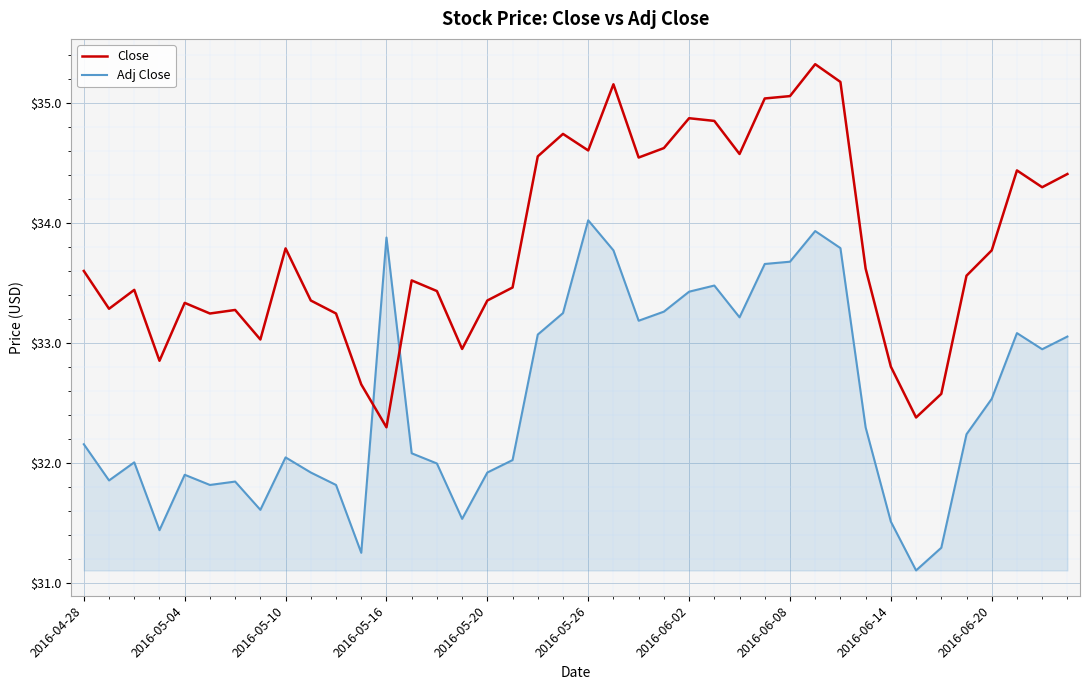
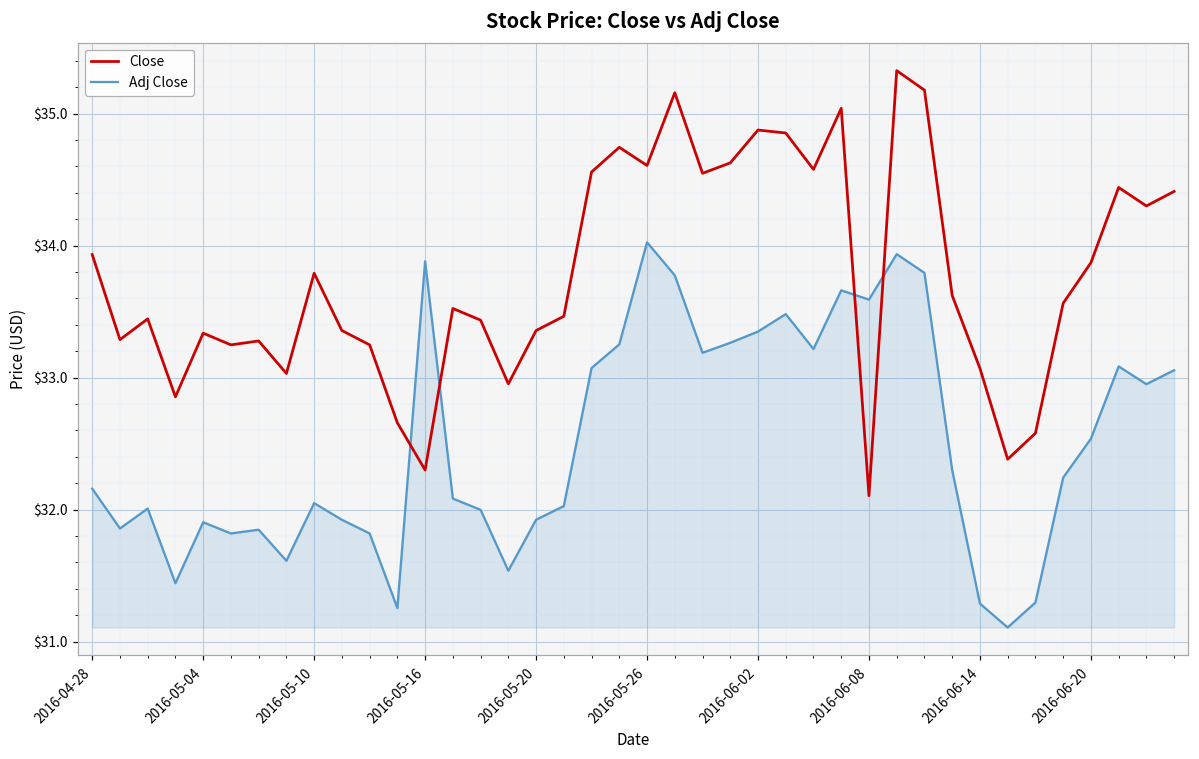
Close, 2016-04-28: $33.60 -> $33.93
Adj Close, 2016-06-02: $33.43 -> $33.35
Close, 2016-06-08: $35.06 -> $32.11
Adj Close, 2016-06-08: $33.68 -> $33.59
Close, 2016-06-14: $32.81 -> $33.07
Adj Close, 2016-06-14: $31.51 -> $31.29
Close, 2016-06-20: $33.77 -> $33.87
